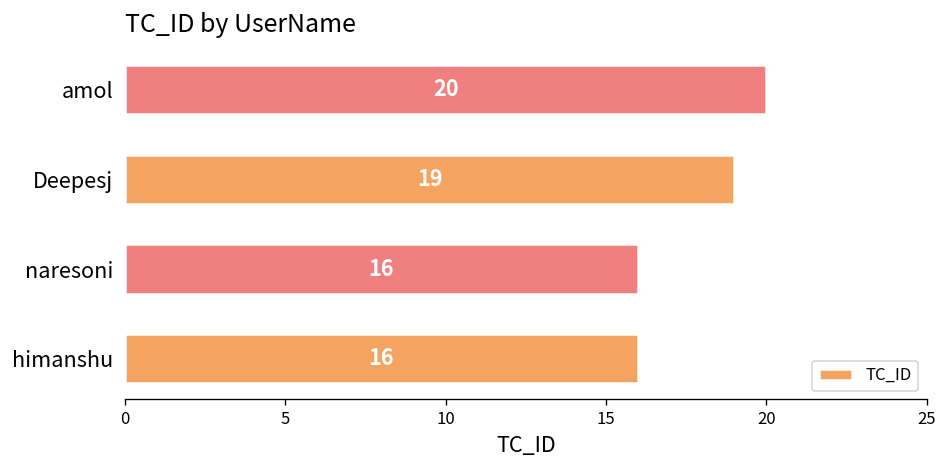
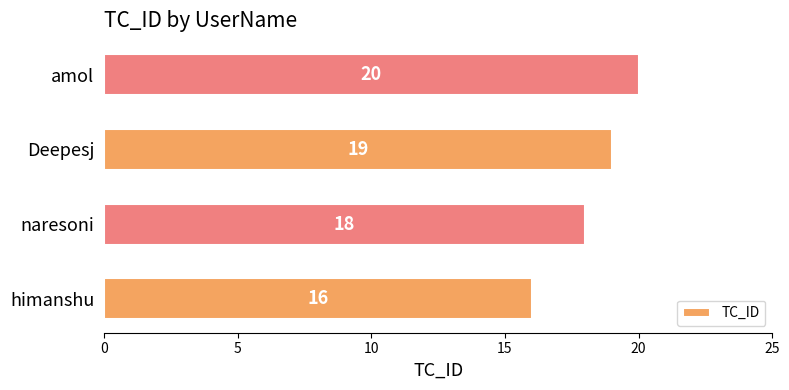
naresoni: 16 -> 18
